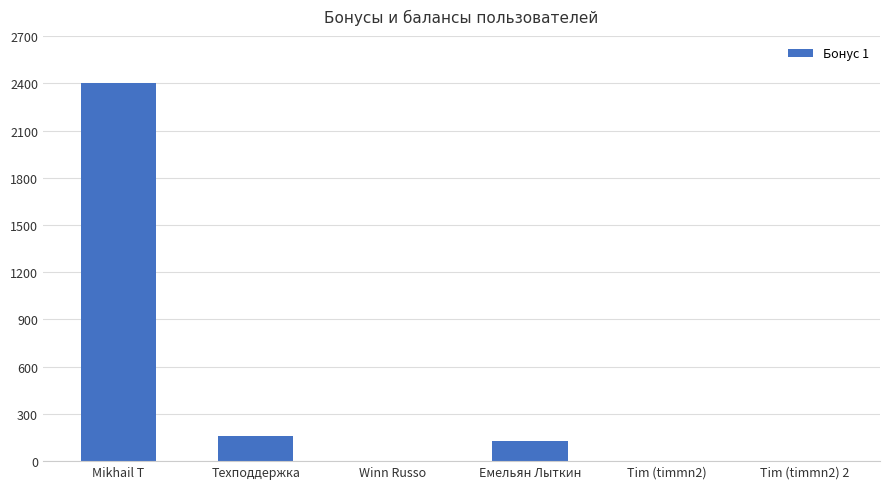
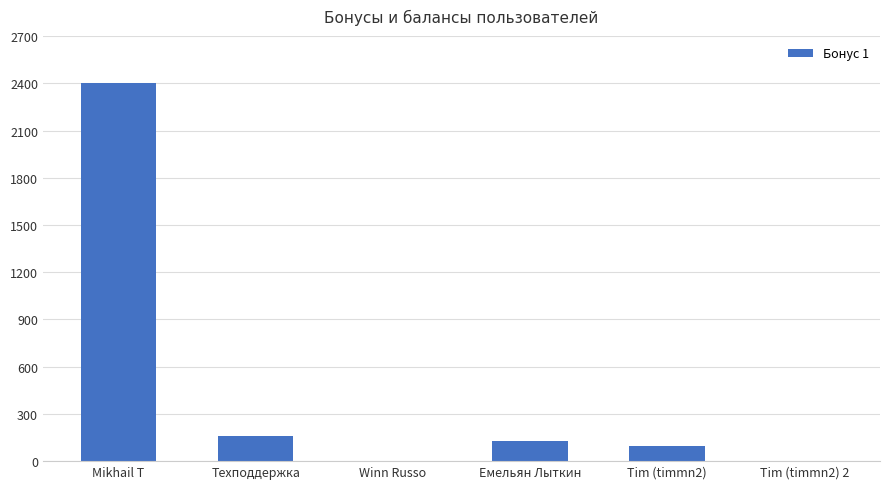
Tim (timmn2): 0 -> 100
